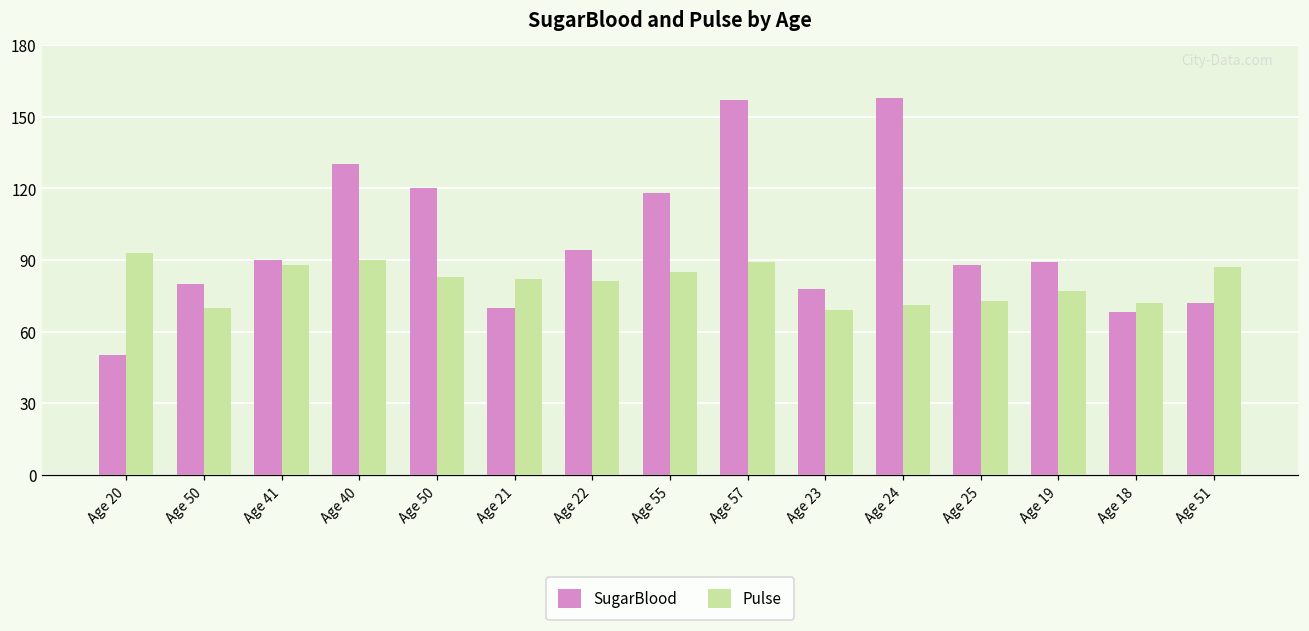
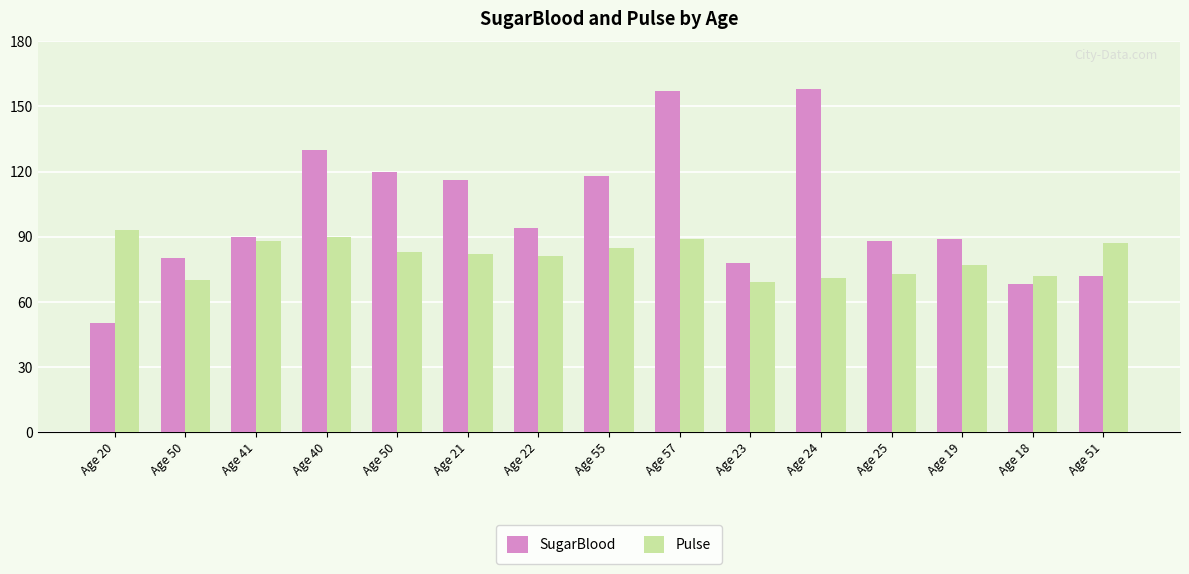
SugarBlood, Age 21: 70 -> 116
